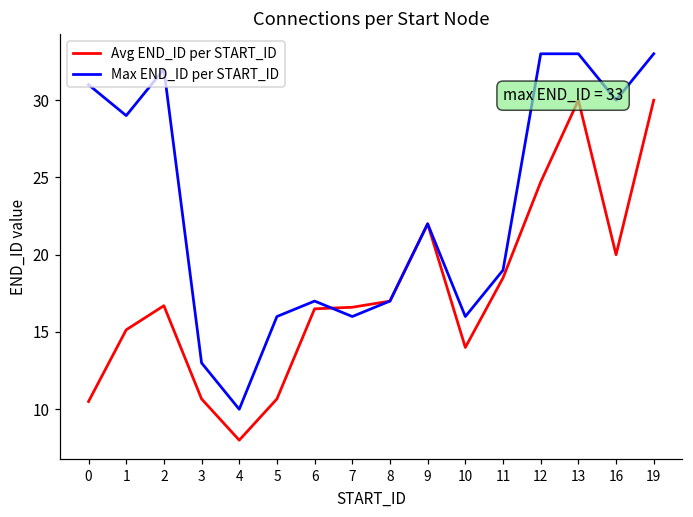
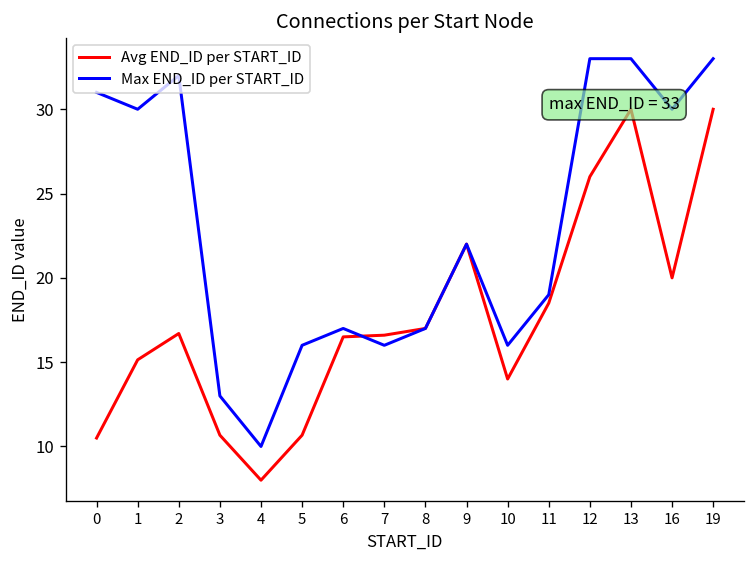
Max END_ID per START_ID, 1: 29 -> 30
Avg END_ID per START_ID, 12: 24.7 -> 26.0
